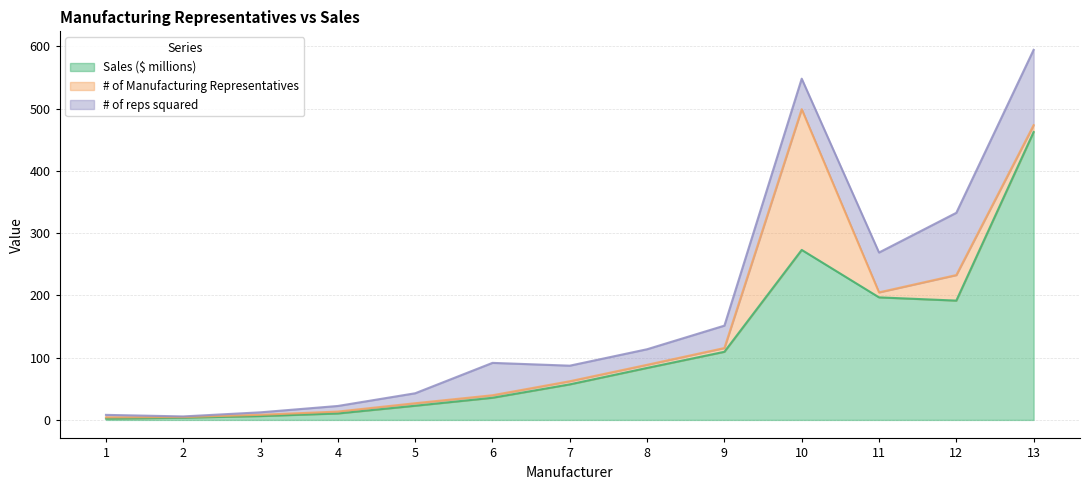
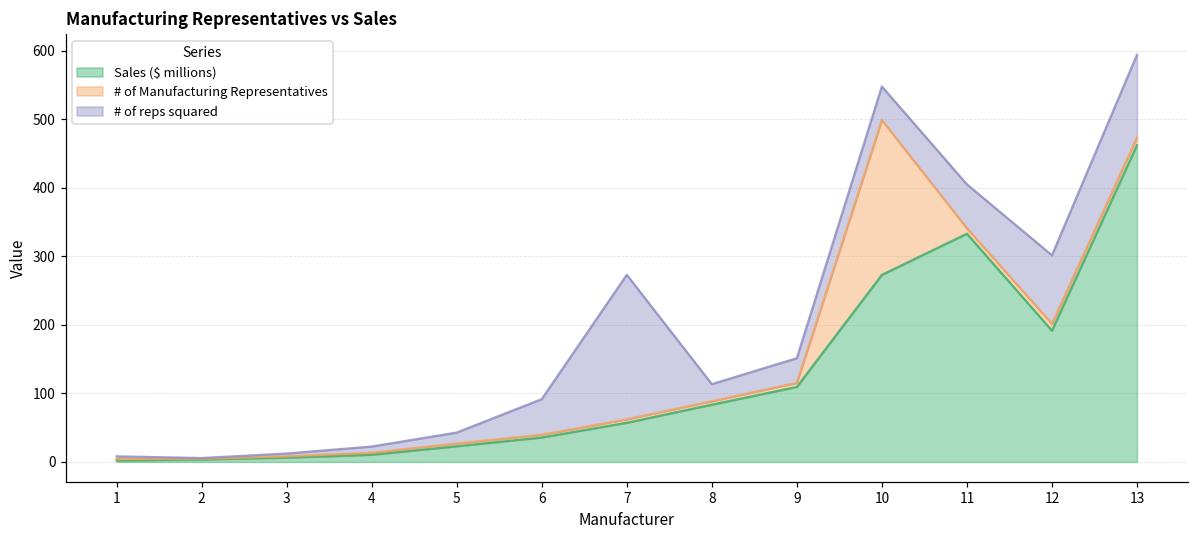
# of reps squared, 7: 20 -> 210
Sales ($ millions), 11: 200 -> 330
# of Manufacturing Representatives, 12: 40 -> 10
